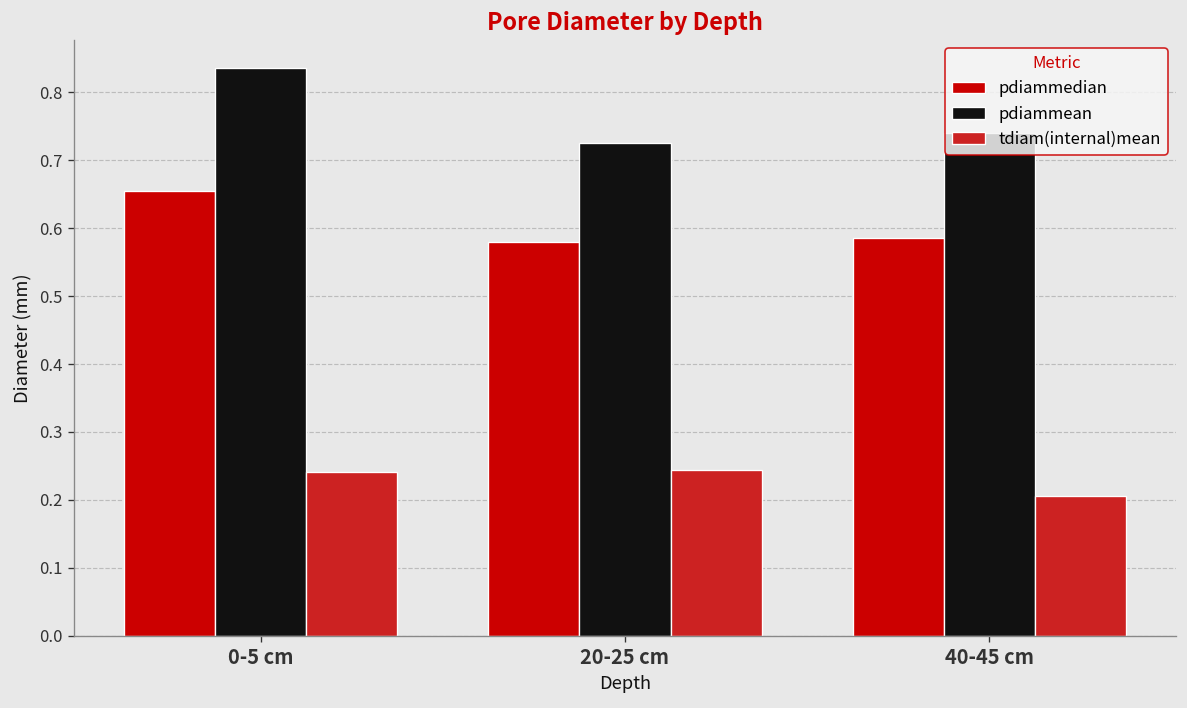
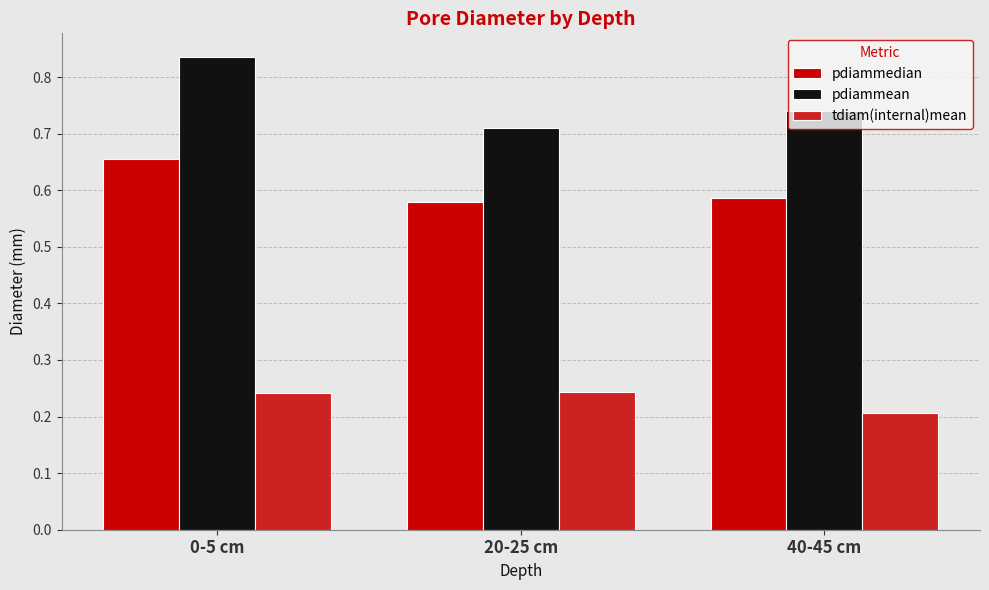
pdiammean, 20-25 cm: 0.73 -> 0.71
